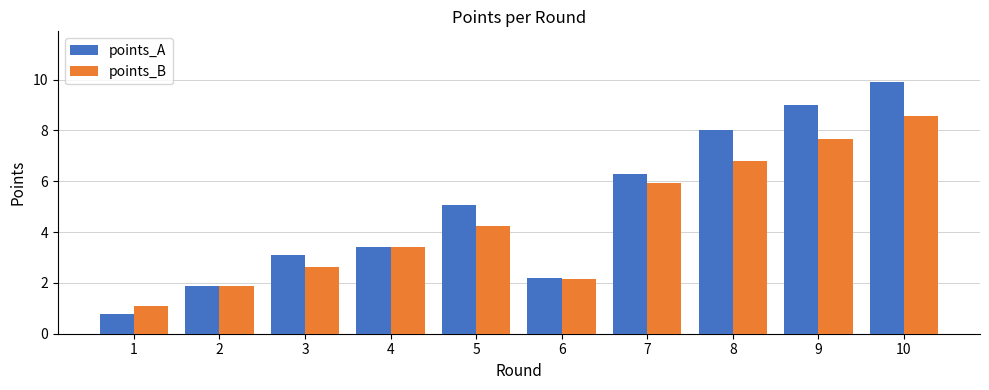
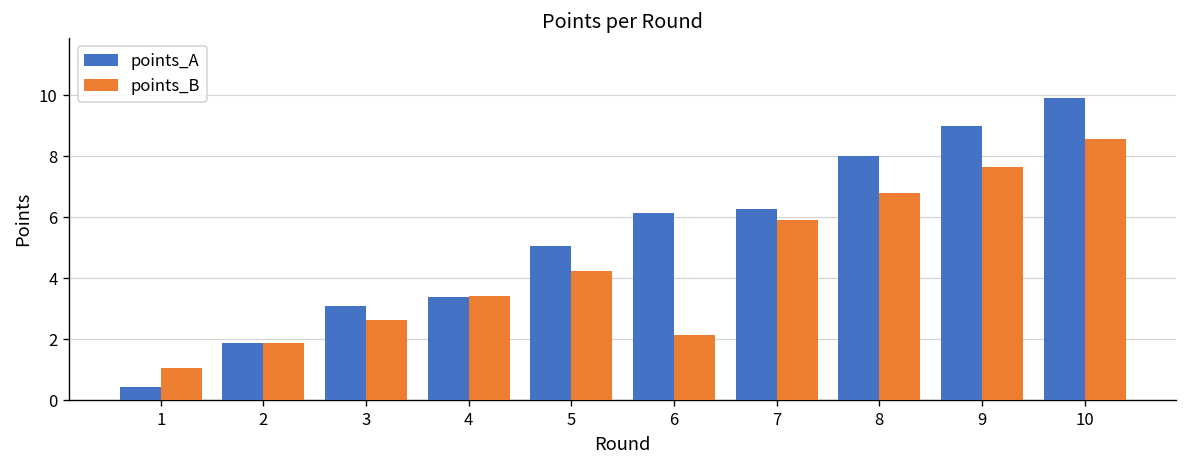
points_A, 1: 0.8 -> 0.5
points_A, 6: 2.2 -> 6.1
